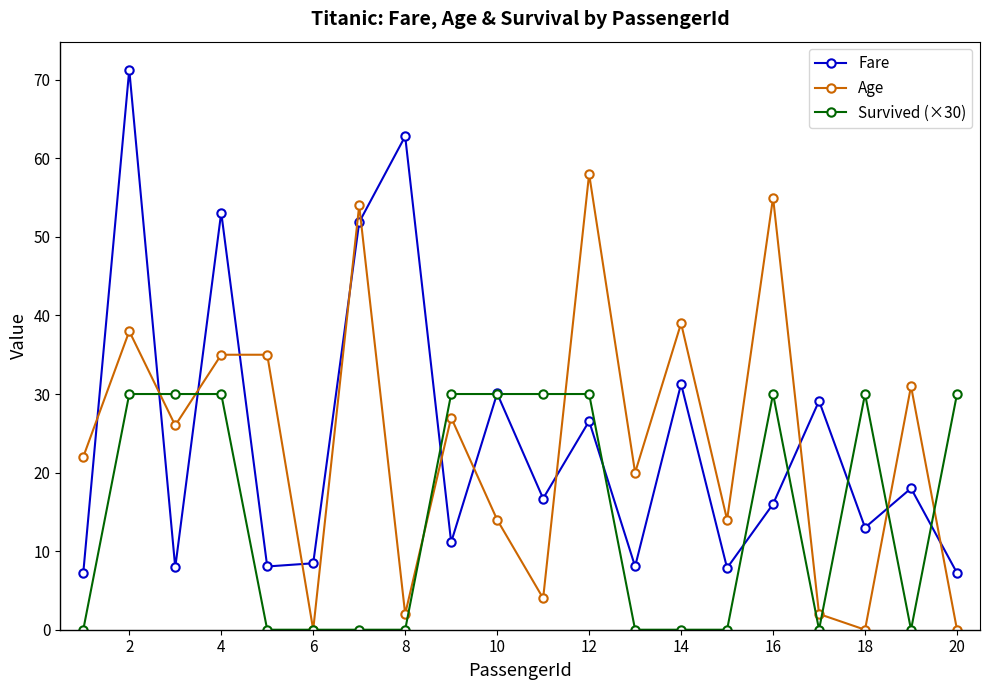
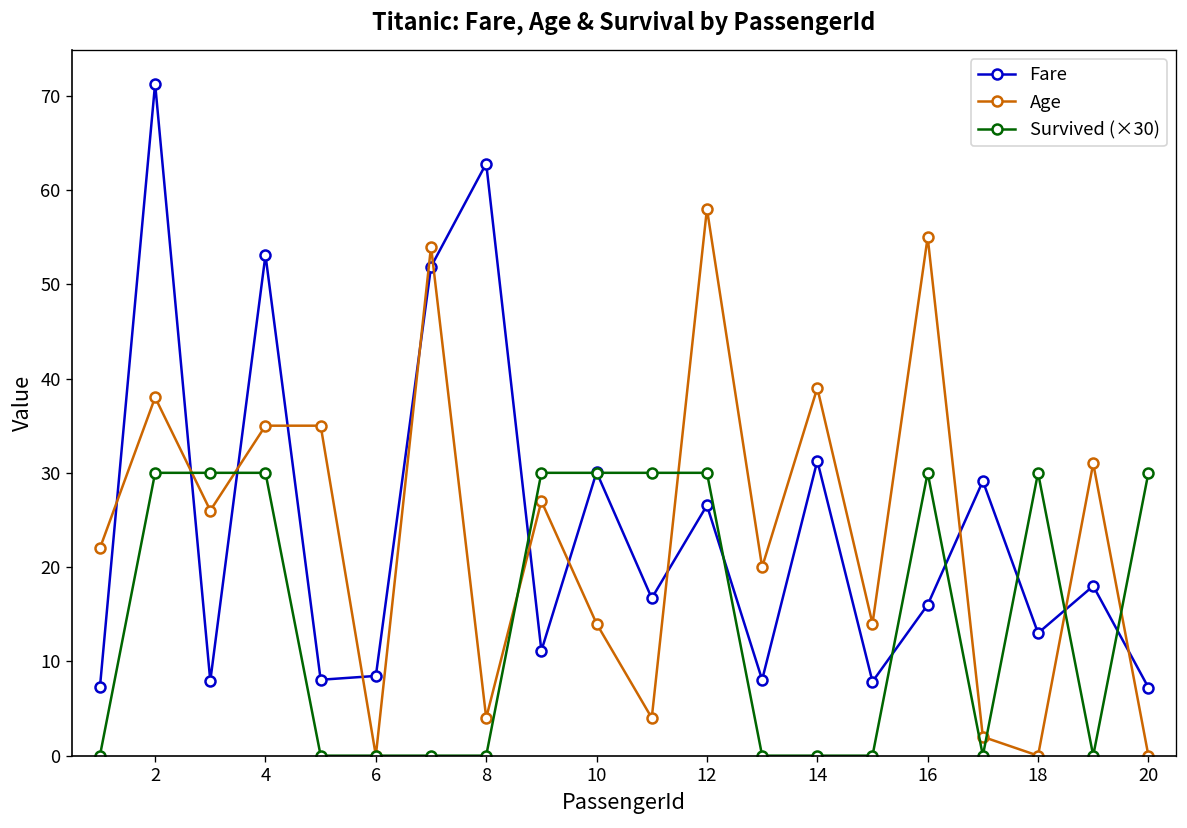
Age, 8: 2 -> 4
